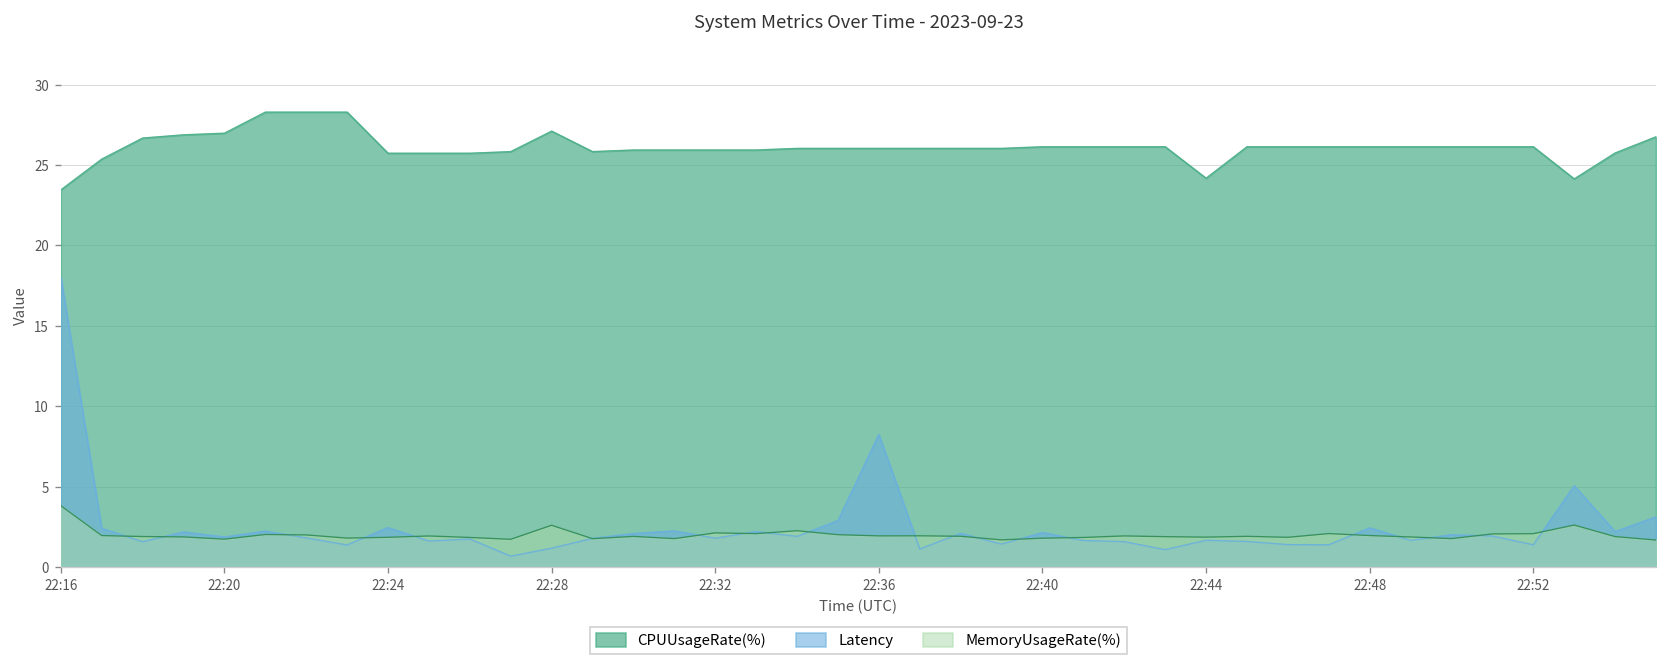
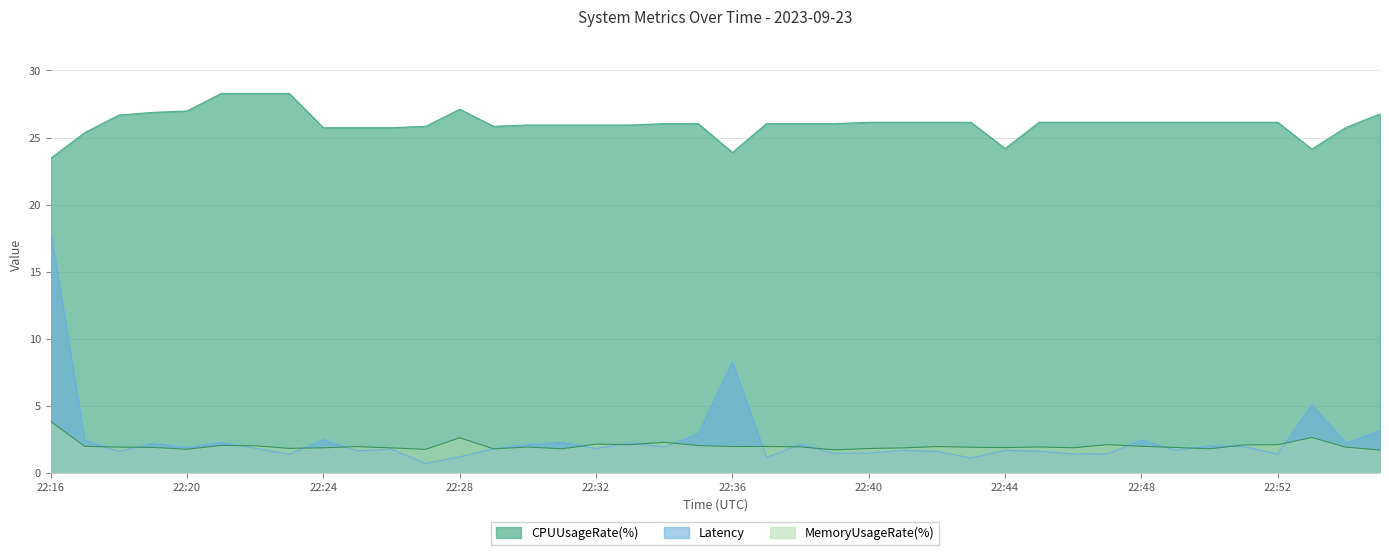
CPUUsageRate(%), 22:36: 26.0 -> 23.9
Latency, 22:40: 2.2 -> 1.5
